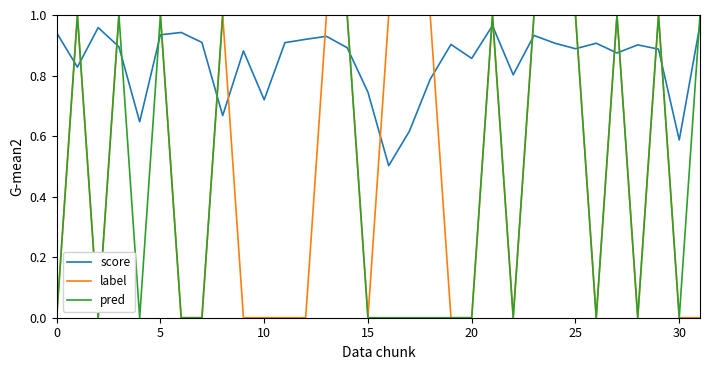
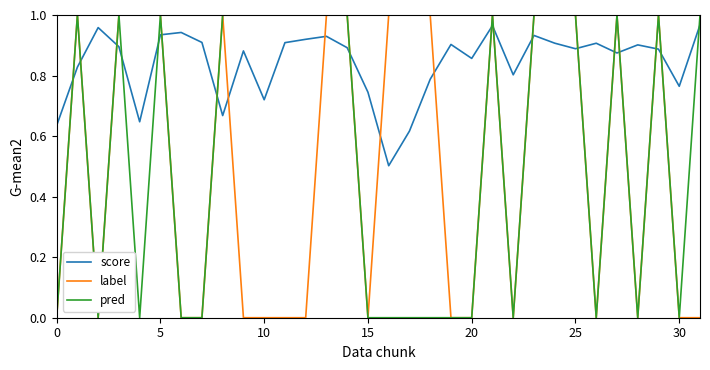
score, 0: 0.94 -> 0.63
score, 30: 0.59 -> 0.76
